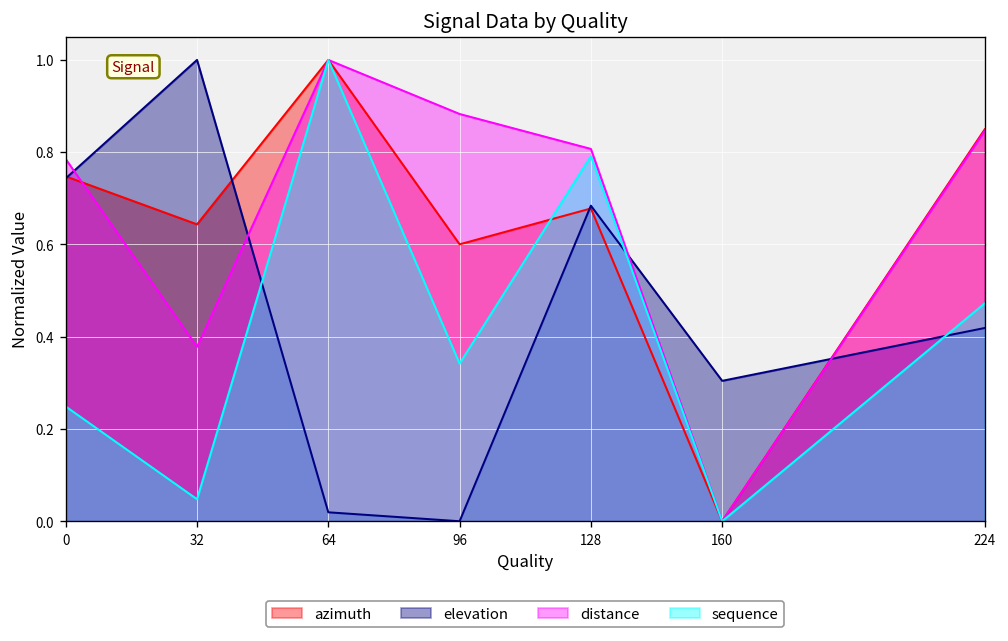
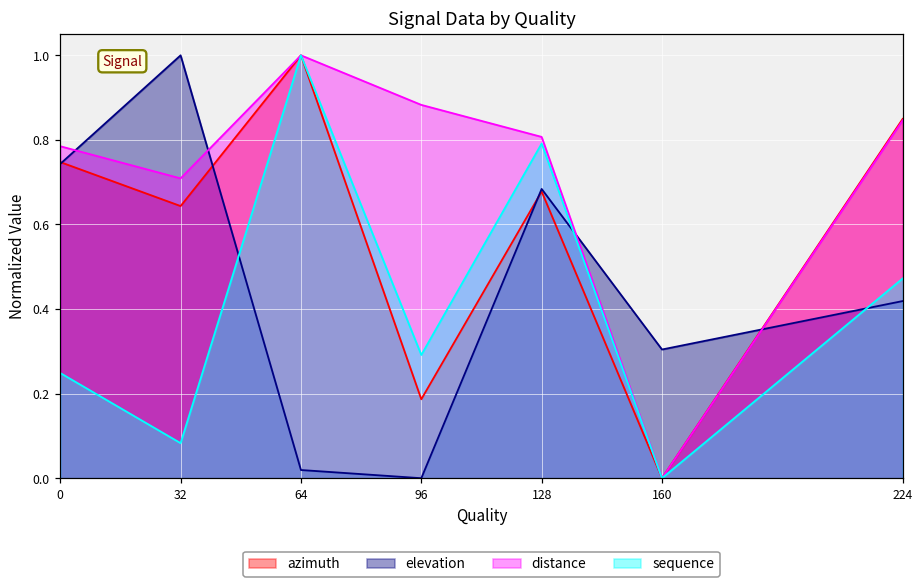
distance, 32: 0.38 -> 0.71
sequence, 32: 0.05 -> 0.08
azimuth, 96: 0.60 -> 0.19
sequence, 96: 0.34 -> 0.29
